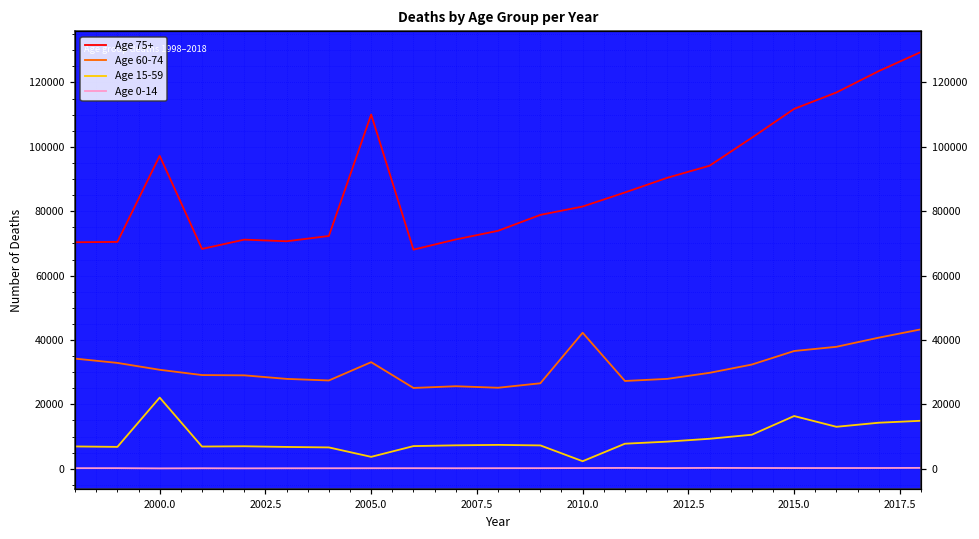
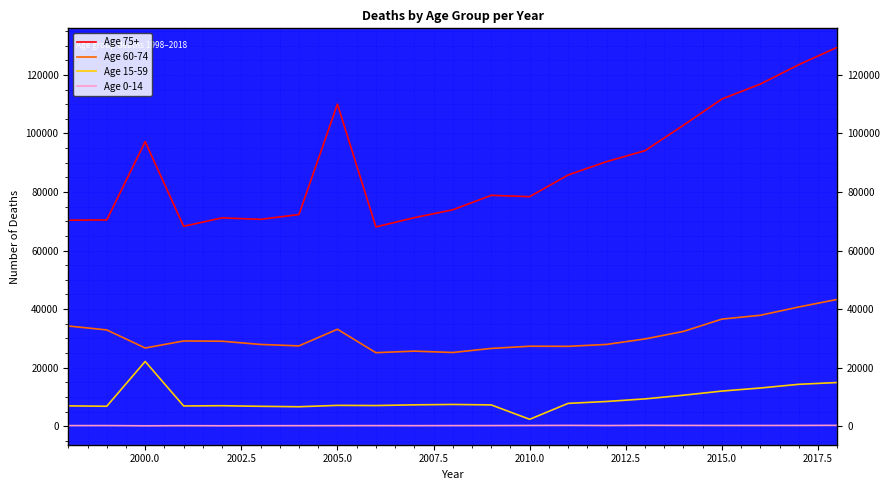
Age 60-74, 2000.0: 31000 -> 27000
Age 15-59, 2005.0: 4000 -> 7000
Age 75+, 2010.0: 81000 -> 78000
Age 60-74, 2010.0: 42000 -> 27000
Age 15-59, 2015.0: 16000 -> 12000
